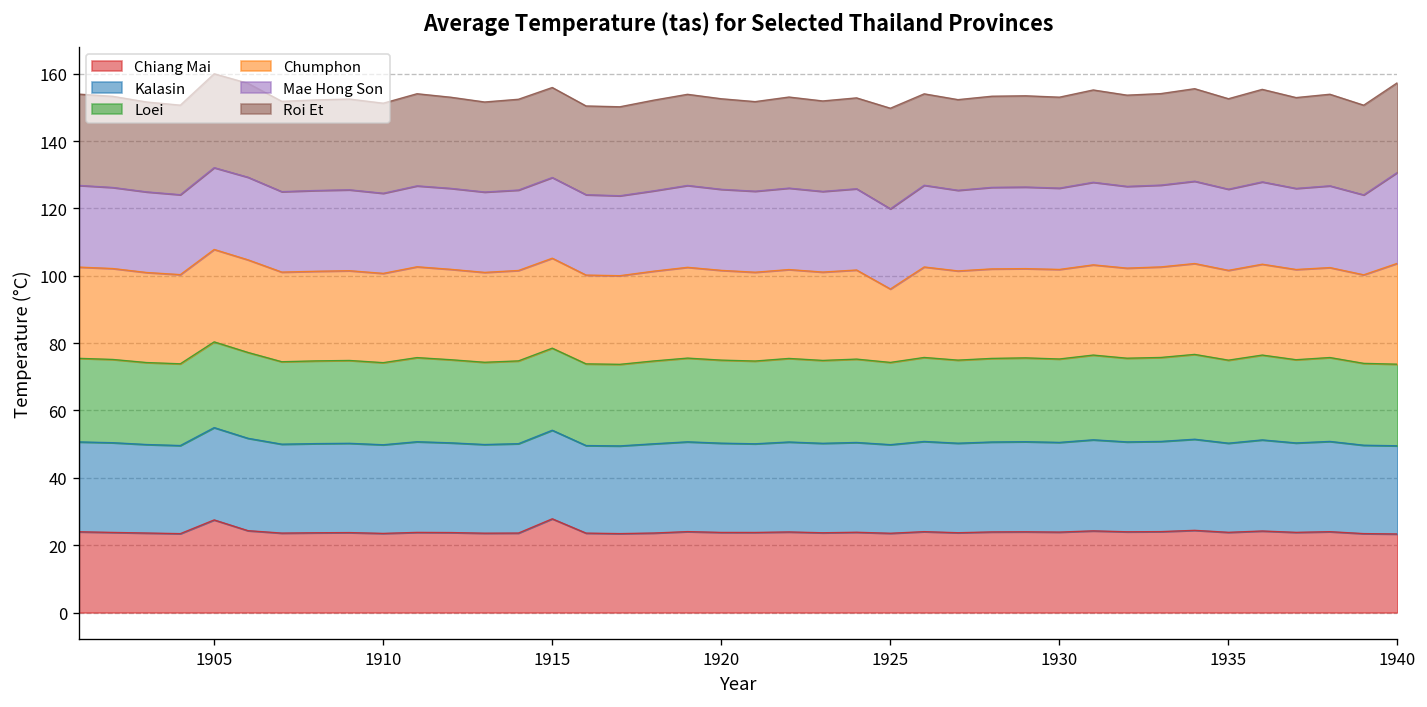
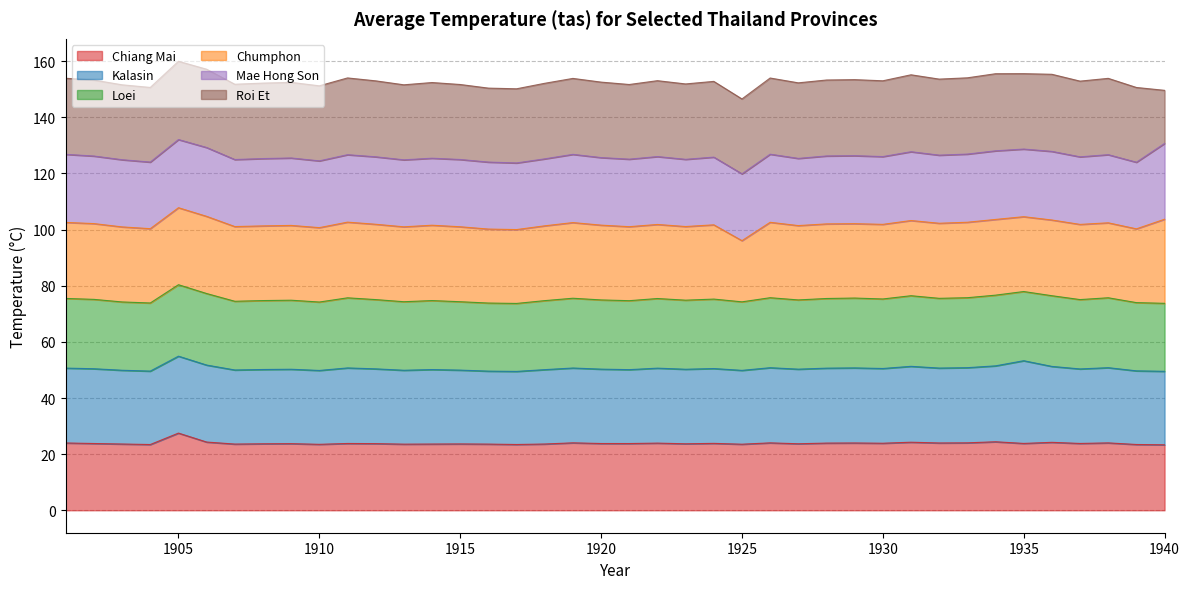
Chiang Mai, 1915: 28 -> 24
Roi Et, 1925: 30 -> 27
Kalasin, 1935: 26 -> 29
Roi Et, 1940: 27 -> 19
